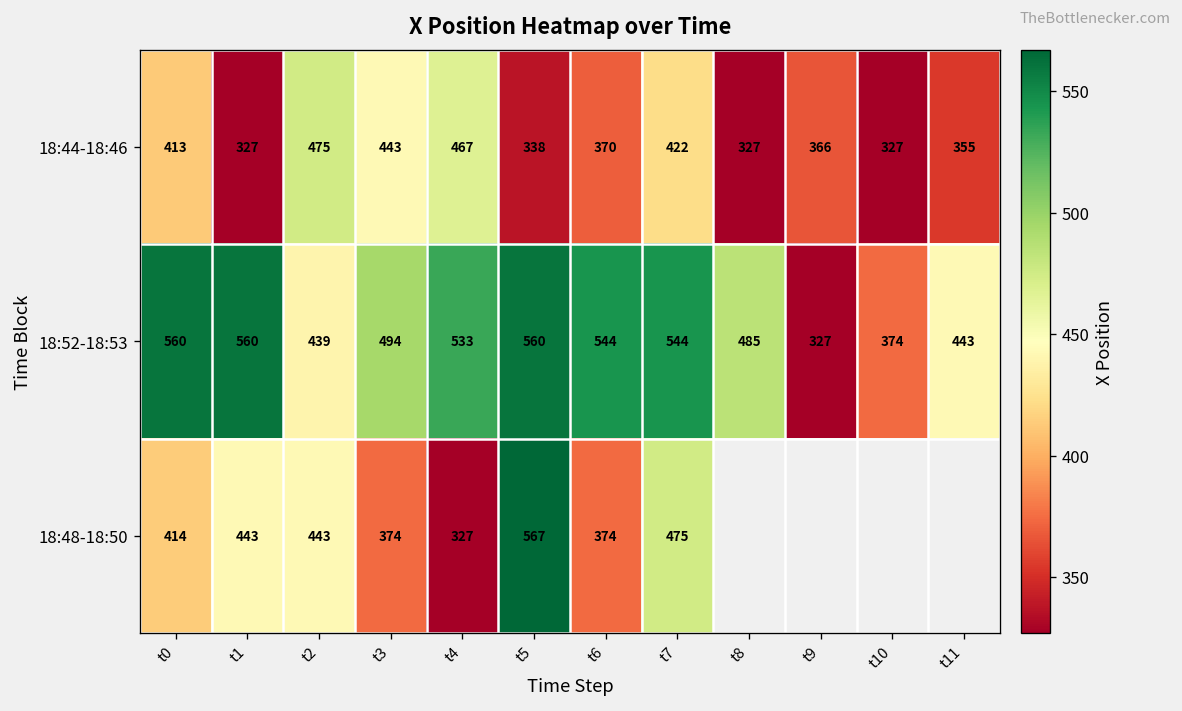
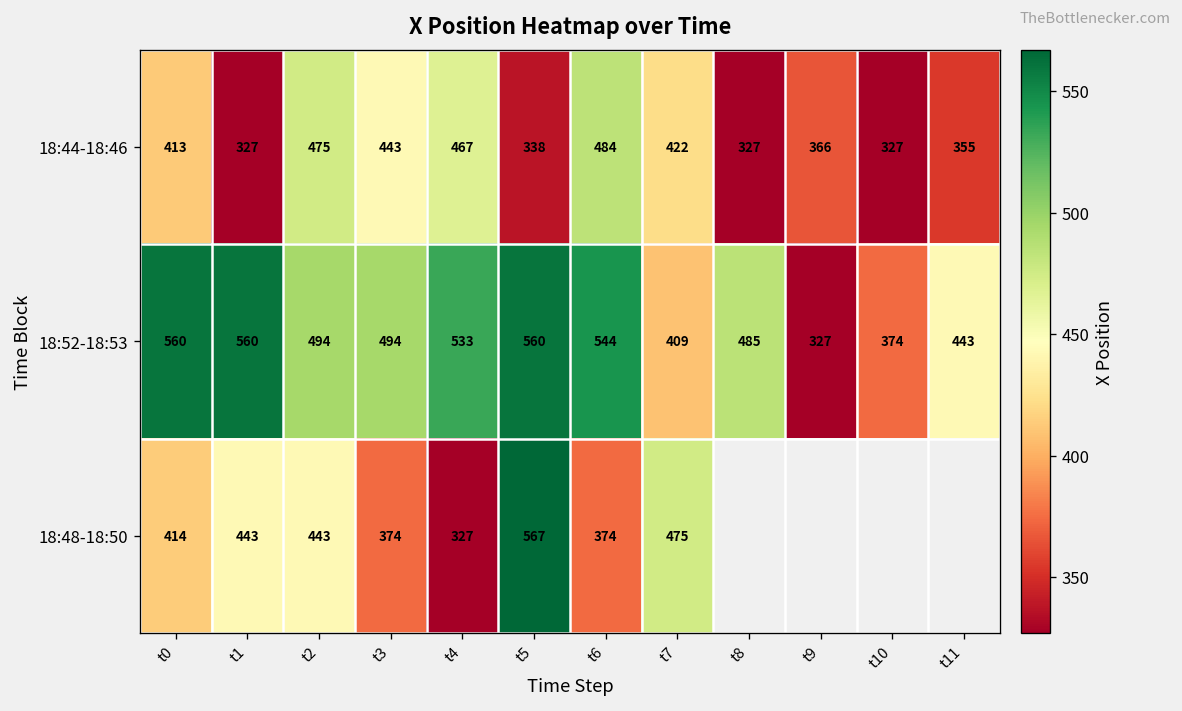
18:44-18:46, t6: 370 -> 484
18:52-18:53, t2: 439 -> 494
18:52-18:53, t7: 544 -> 409
